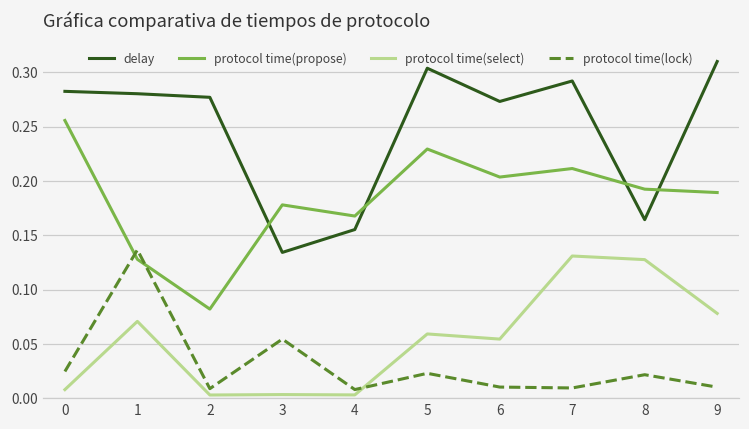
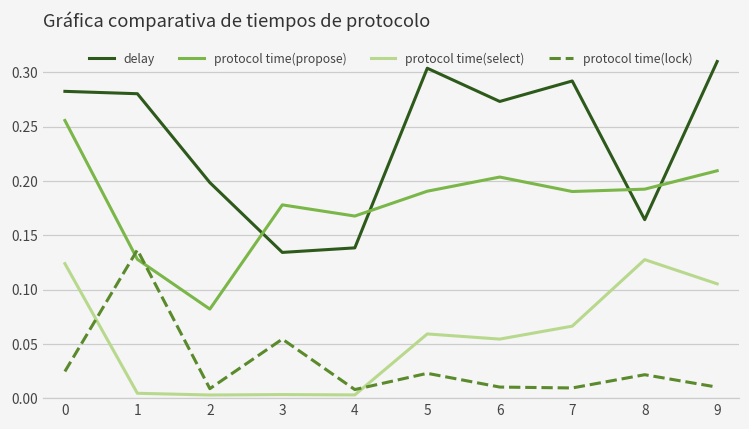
protocol time(select), 0: 0.01 -> 0.12
protocol time(select), 1: 0.07 -> 0.00
delay, 2: 0.28 -> 0.20
delay, 4: 0.16 -> 0.14
protocol time(propose), 5: 0.23 -> 0.19
protocol time(propose), 7: 0.21 -> 0.19
protocol time(select), 7: 0.13 -> 0.07
protocol time(propose), 9: 0.19 -> 0.21
protocol time(select), 9: 0.08 -> 0.11
